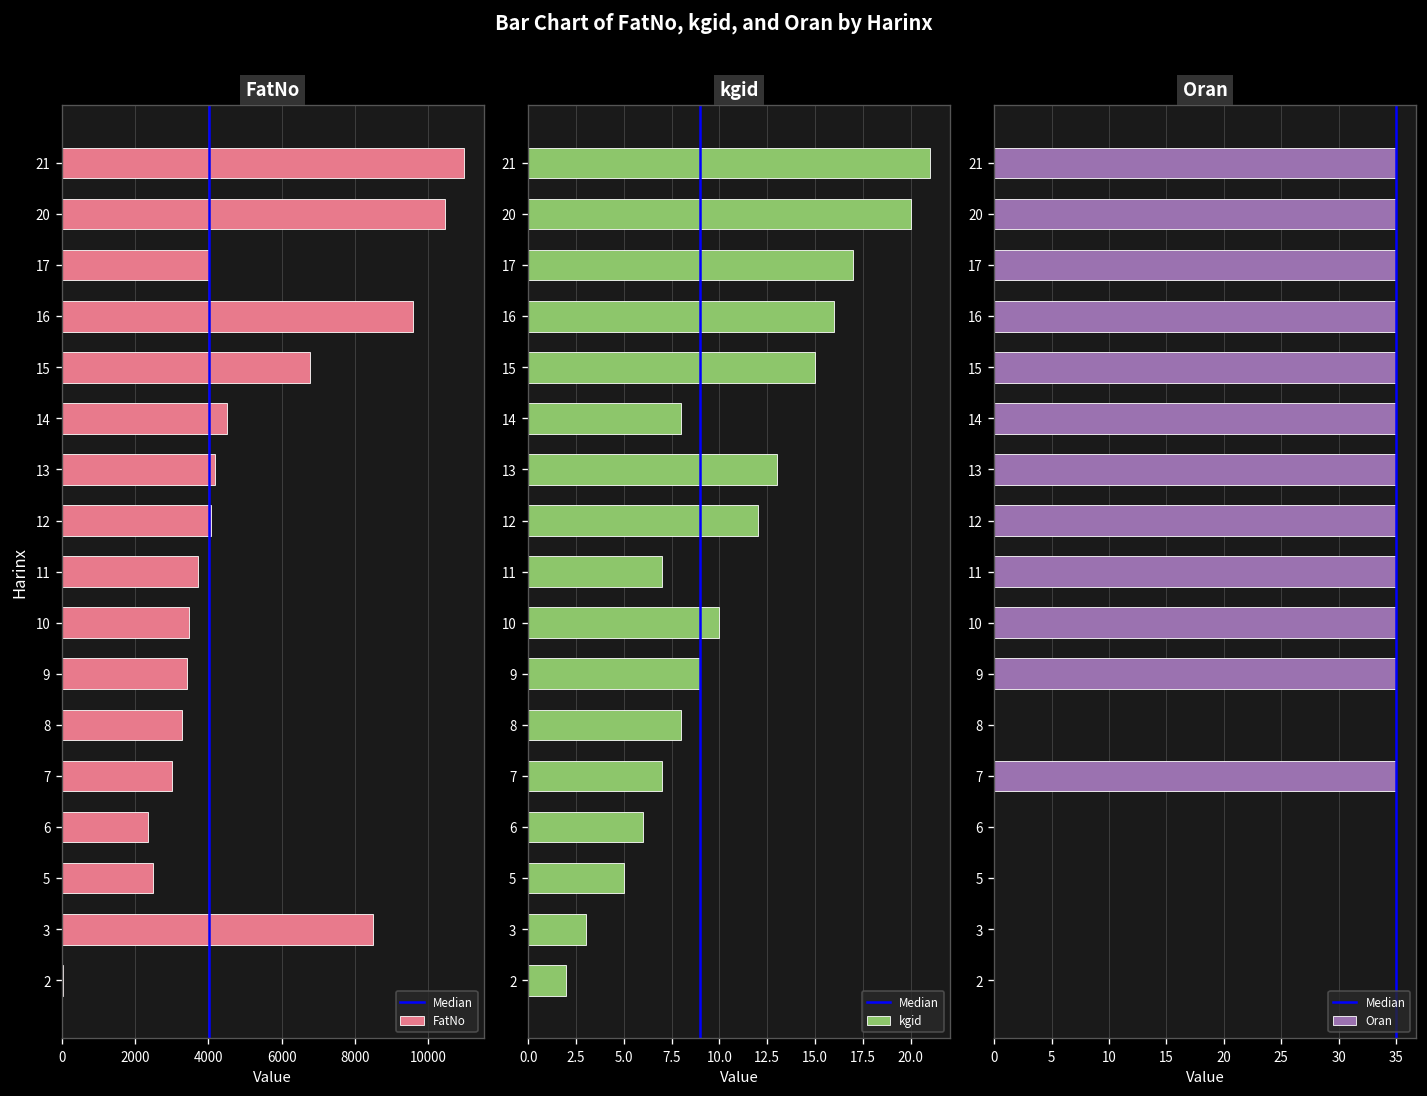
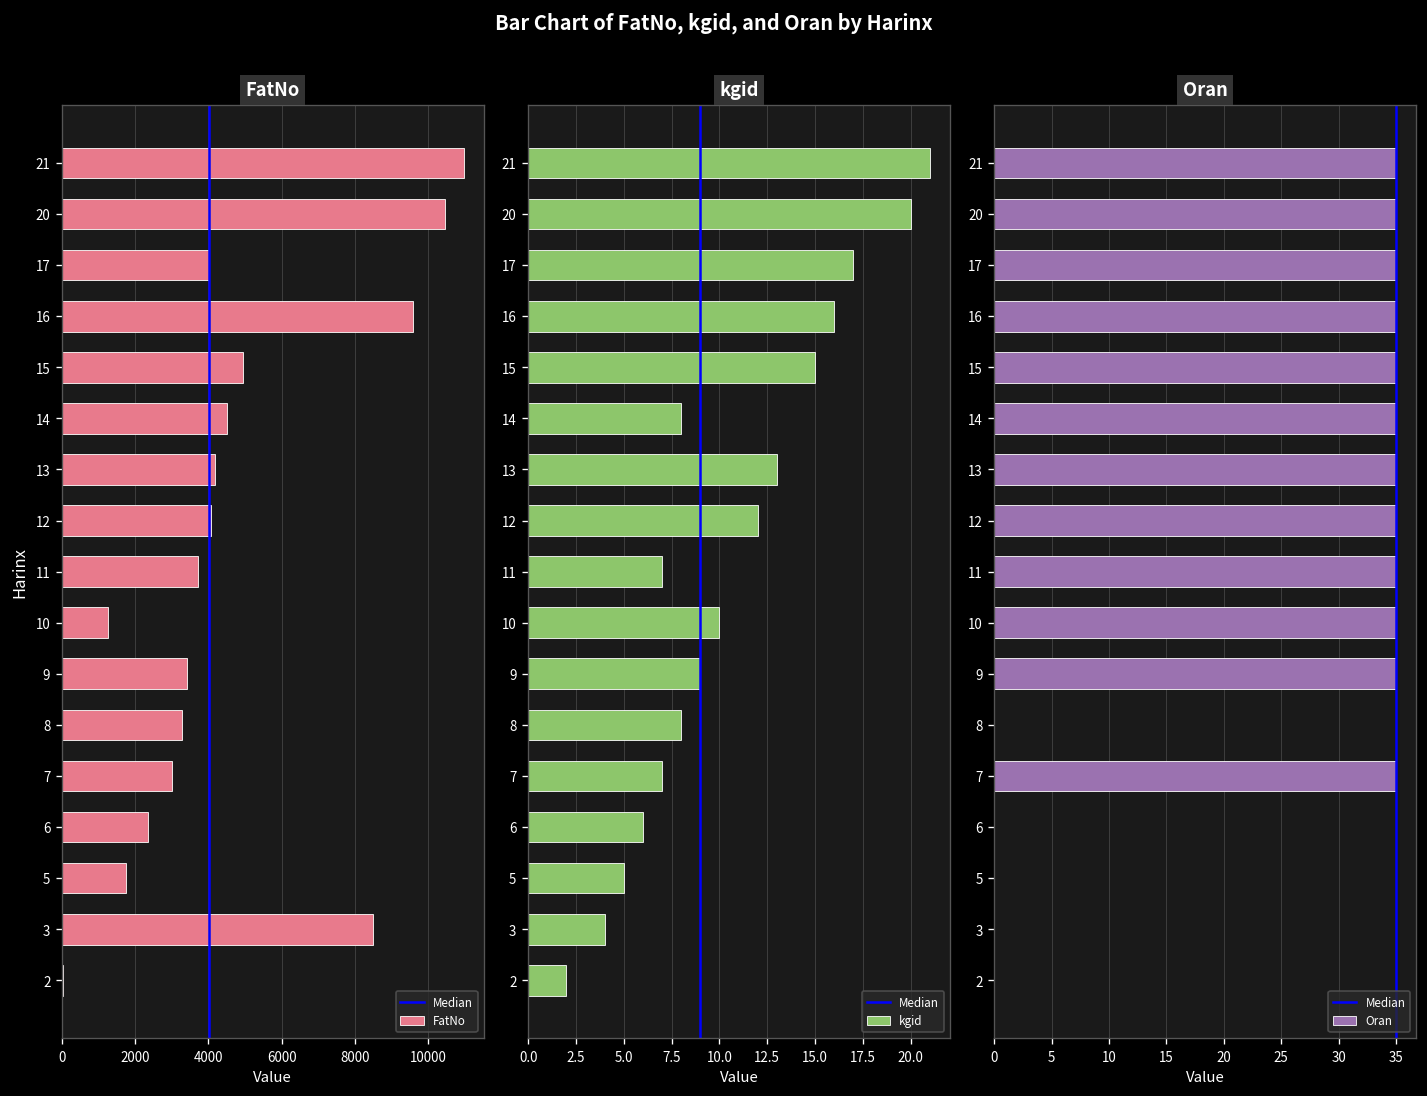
FatNo, 15: 6800 -> 4900
FatNo, 10: 3500 -> 1200
FatNo, 5: 2500 -> 1800
kgid, 3: 3 -> 4
